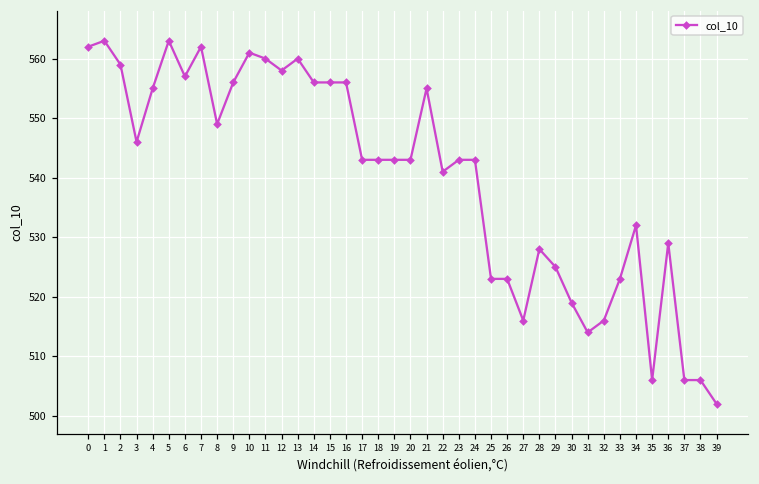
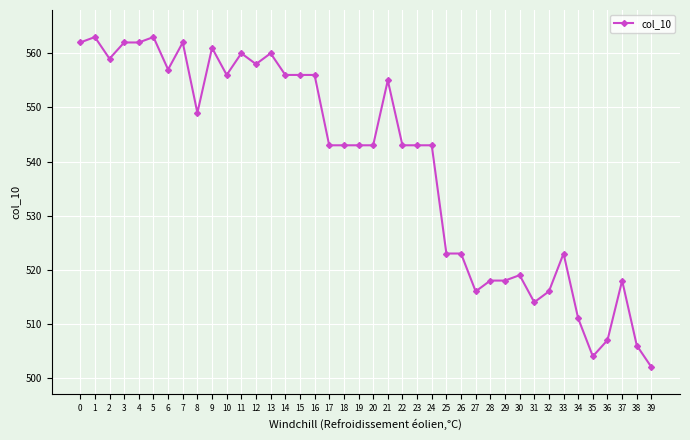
3: 546 -> 562
4: 555 -> 562
9: 556 -> 561
10: 561 -> 556
22: 541 -> 543
28: 528 -> 518
29: 525 -> 518
34: 532 -> 511
35: 506 -> 504
36: 529 -> 507
37: 506 -> 518
